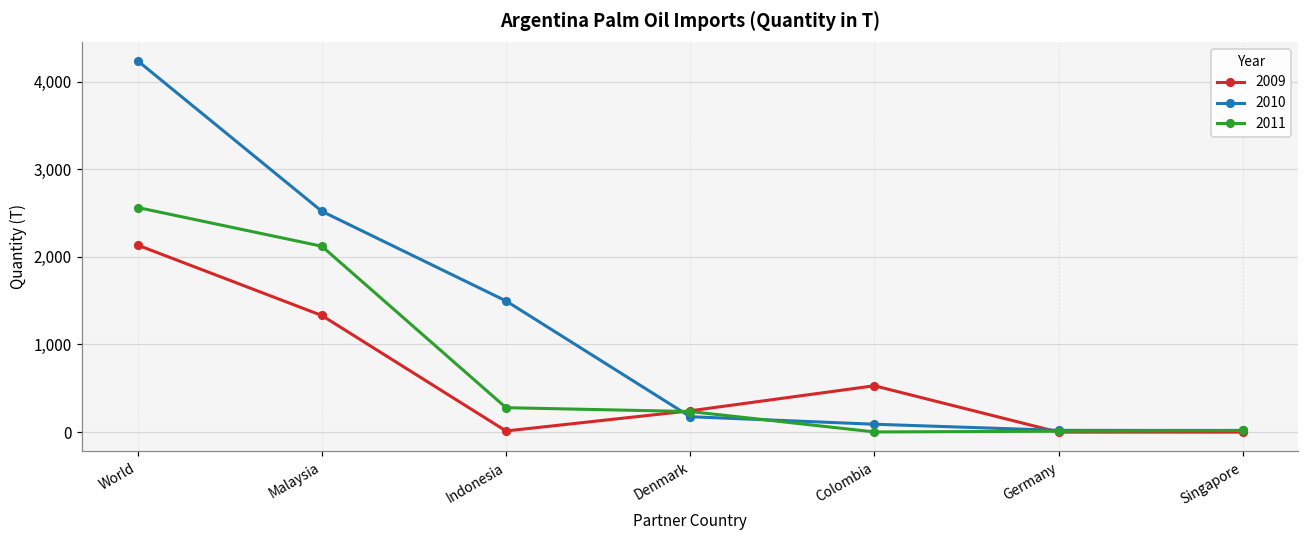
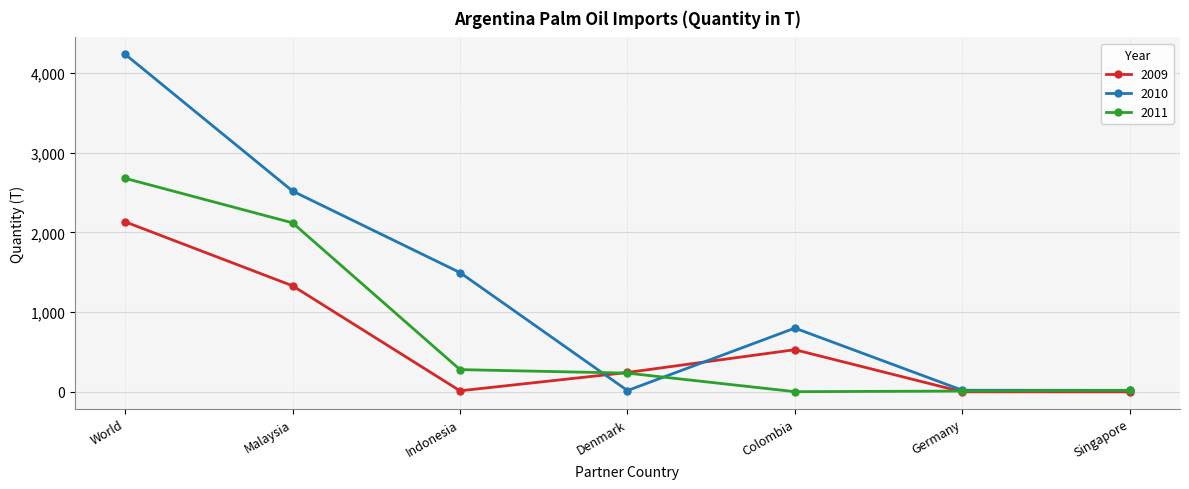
2011, World: 2,600 -> 2,700
2010, Denmark: 200 -> 0
2010, Colombia: 100 -> 800
